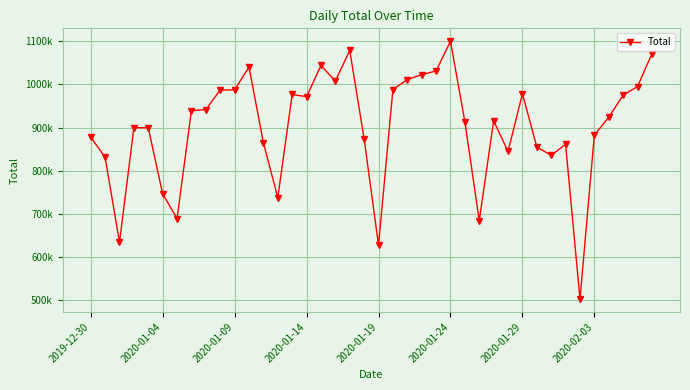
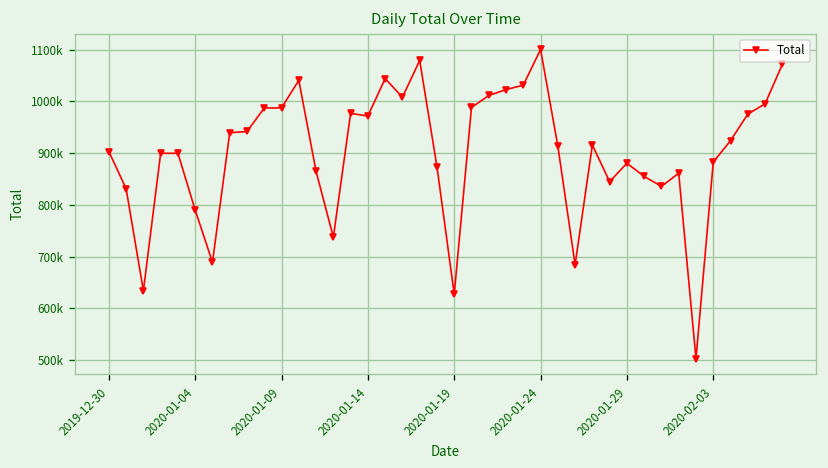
2019-12-30: 880000 -> 900000
2020-01-04: 750000 -> 790000
2020-01-29: 980000 -> 880000
